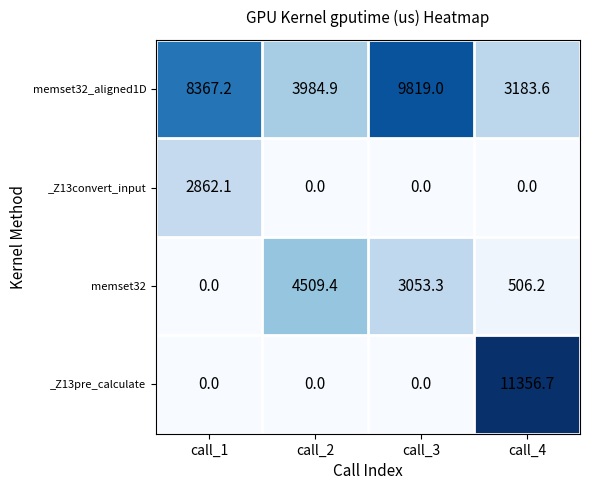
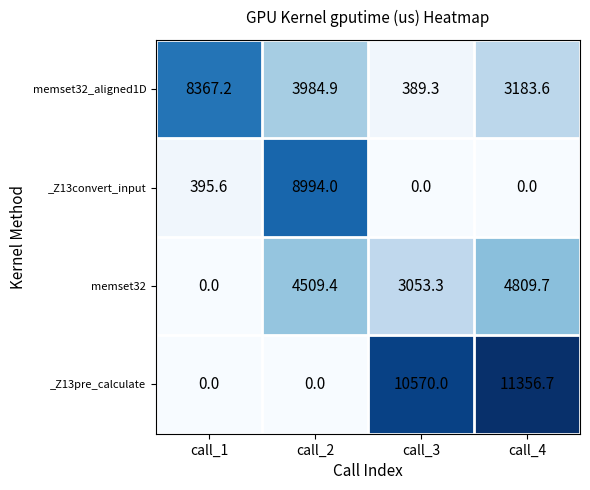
memset32_aligned1D, call_3: 9819.0 -> 389.3
_Z13convert_input, call_1: 2862.1 -> 395.6
_Z13convert_input, call_2: 0.0 -> 8994.0
memset32, call_4: 506.2 -> 4809.7
_Z13pre_calculate, call_3: 0.0 -> 10570.0
